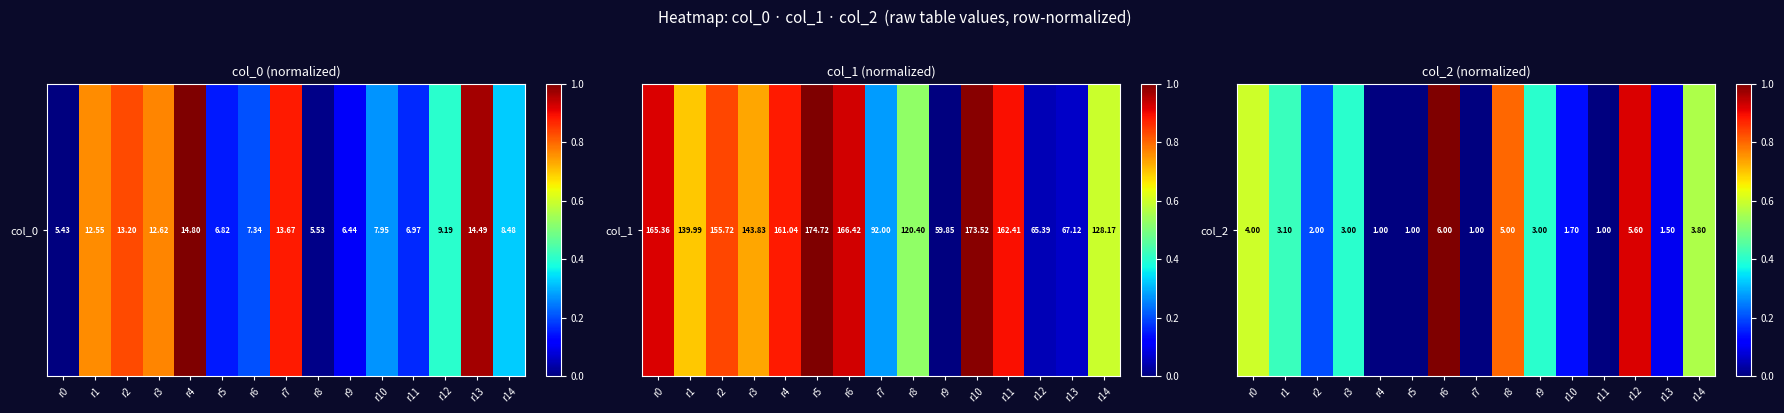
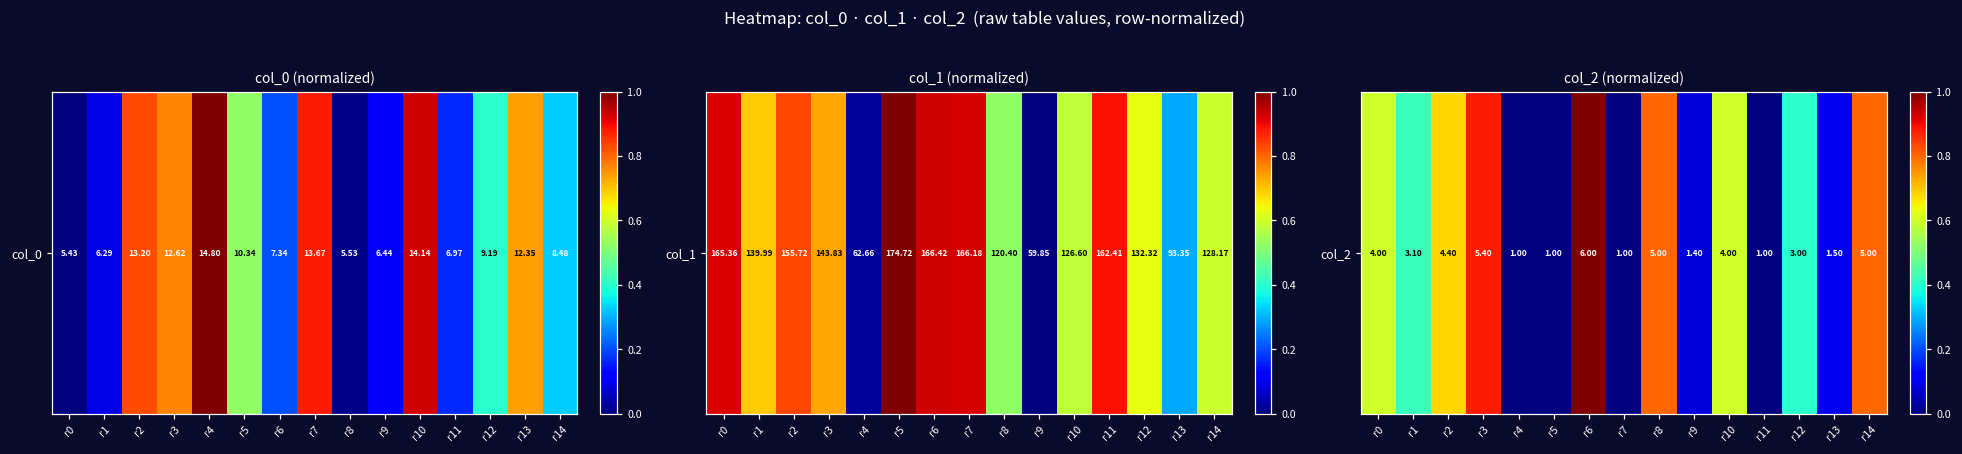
col_0 (normalized), col_0, r1: 12.55 -> 6.29
col_0 (normalized), col_0, r5: 6.82 -> 10.34
col_0 (normalized), col_0, r10: 7.95 -> 14.14
col_0 (normalized), col_0, r13: 14.49 -> 12.35
col_1 (normalized), col_1, r4: 161.04 -> 62.66
col_1 (normalized), col_1, r7: 92.00 -> 166.18
col_1 (normalized), col_1, r10: 173.52 -> 126.60
col_1 (normalized), col_1, r12: 65.39 -> 132.32
col_1 (normalized), col_1, r13: 67.12 -> 93.35
col_2 (normalized), col_2, r2: 2.00 -> 4.40
col_2 (normalized), col_2, r3: 3.00 -> 5.40
col_2 (normalized), col_2, r9: 3.00 -> 1.40
col_2 (normalized), col_2, r10: 1.70 -> 4.00
col_2 (normalized), col_2, r12: 5.60 -> 3.00
col_2 (normalized), col_2, r14: 3.80 -> 5.00
